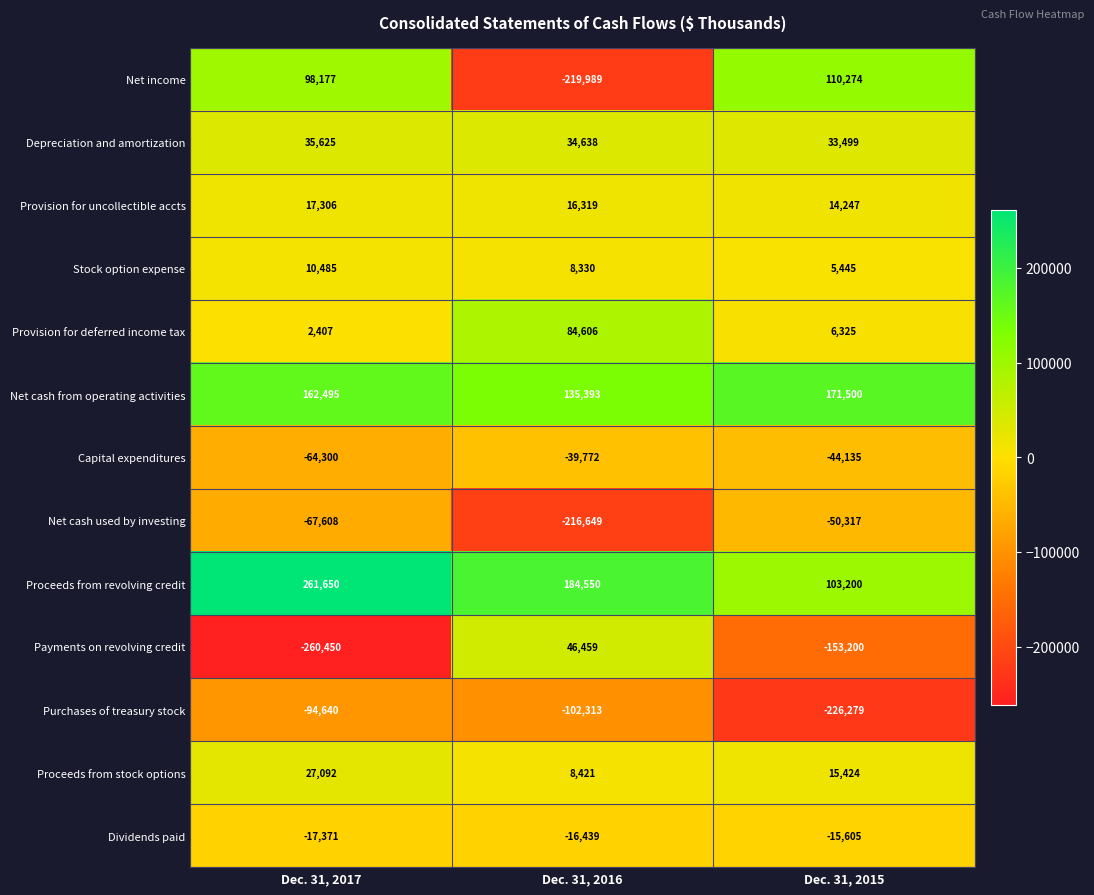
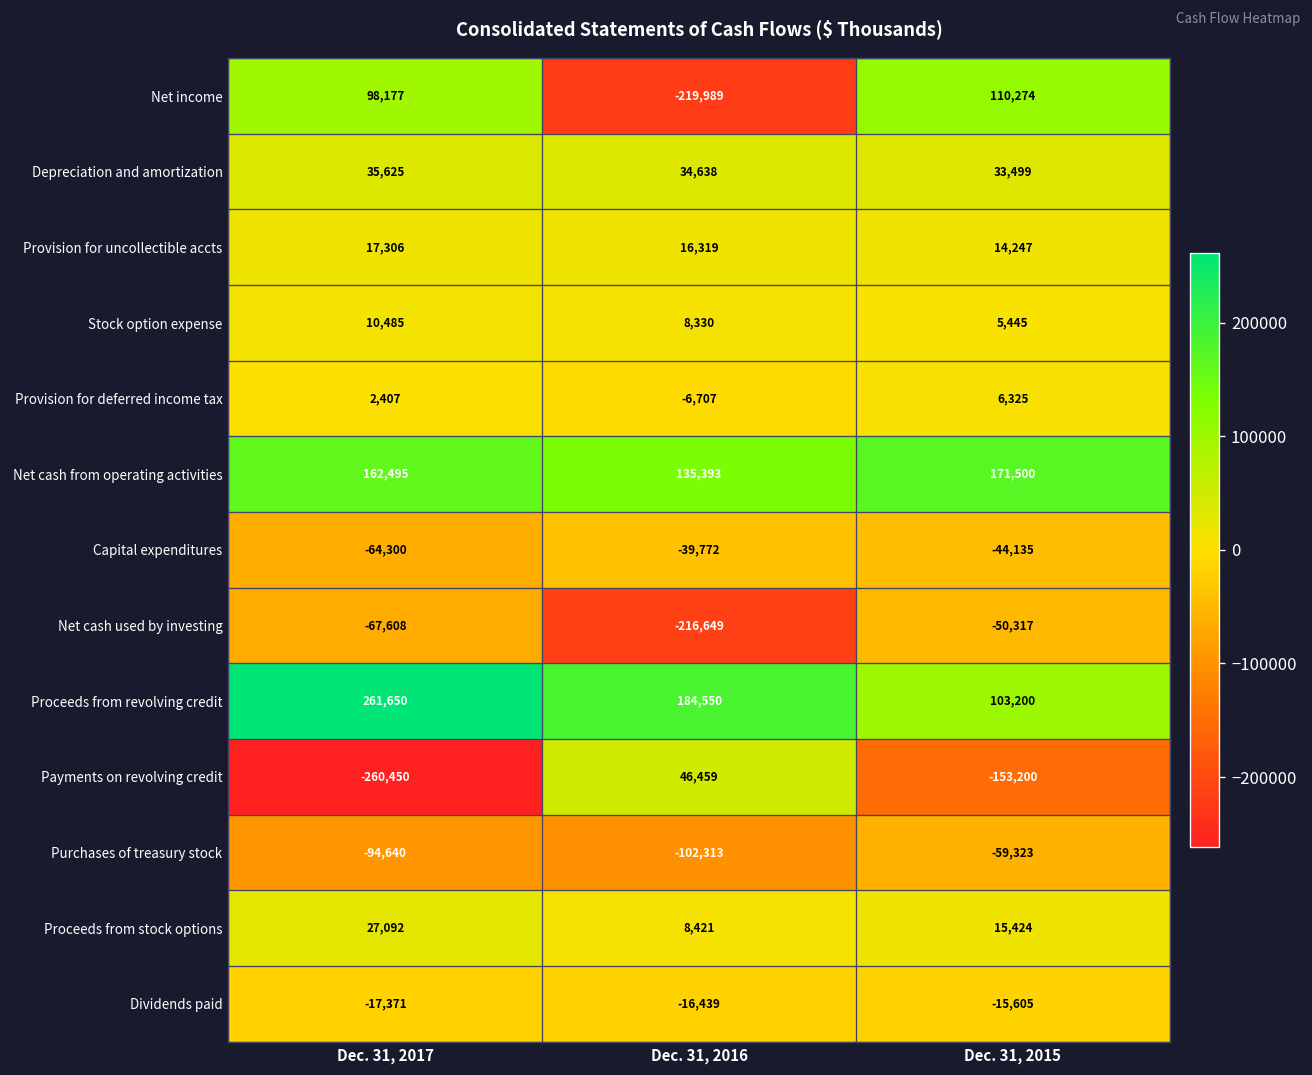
Provision for deferred income tax, Dec. 31, 2016: 84,606 -> -6,707
Purchases of treasury stock, Dec. 31, 2015: -226,279 -> -59,323
